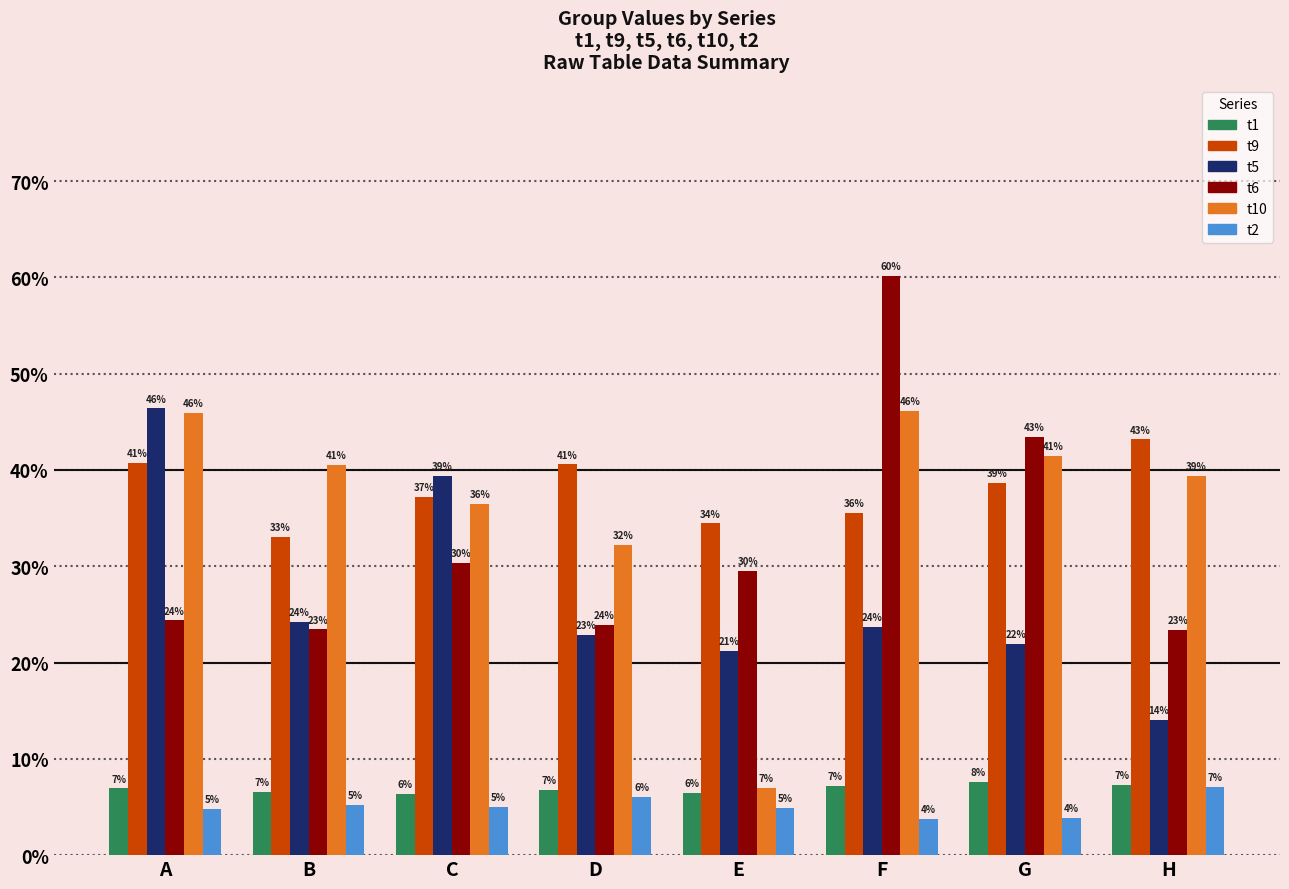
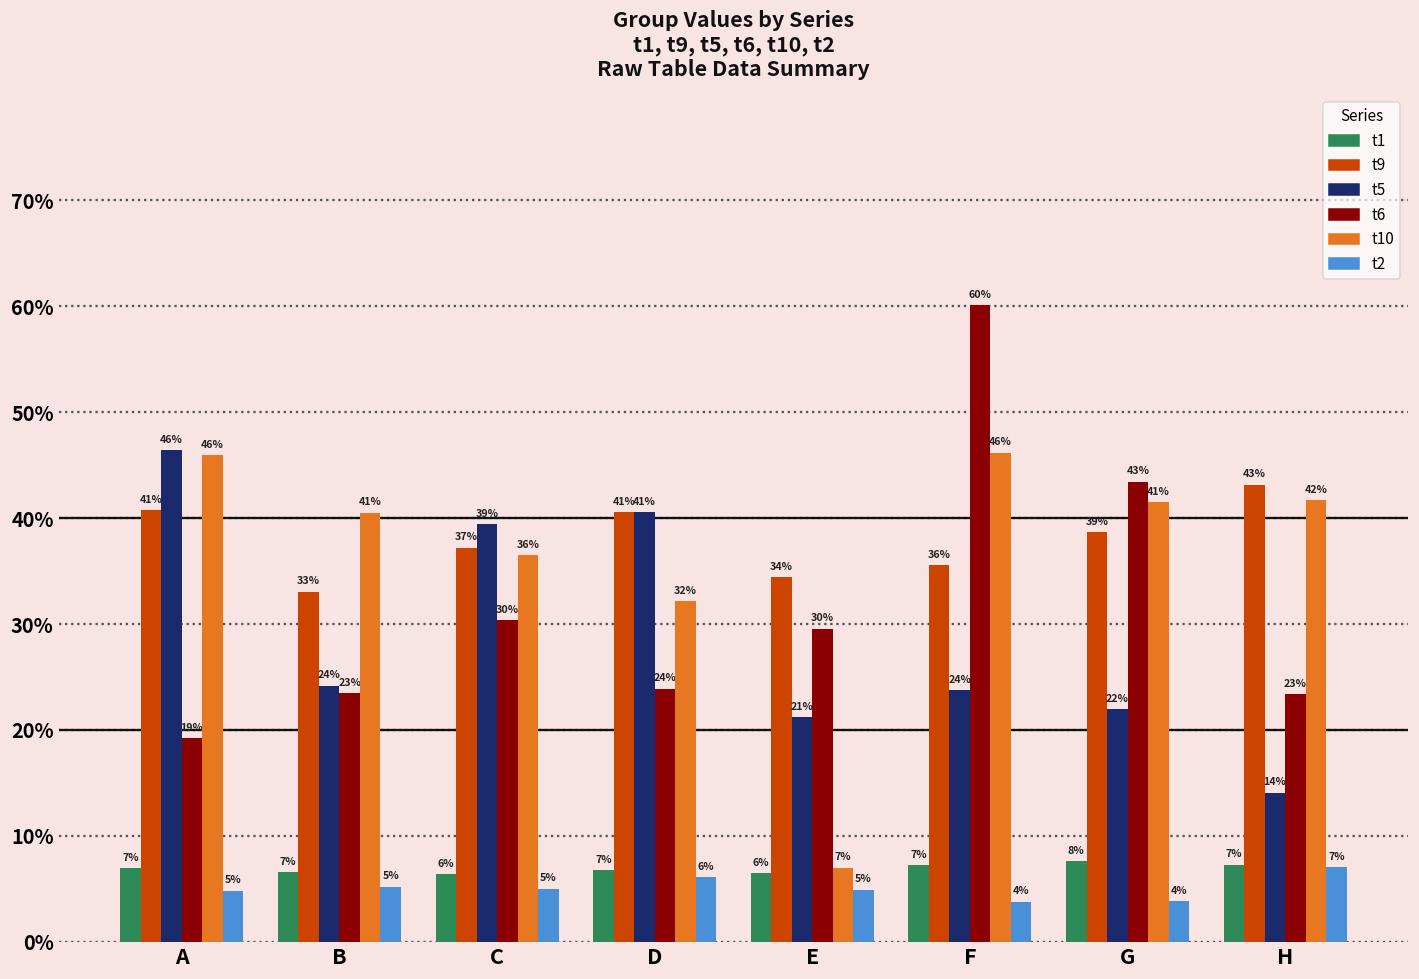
t6, A: 24% -> 19%
t5, D: 23% -> 41%
t10, H: 39% -> 42%
